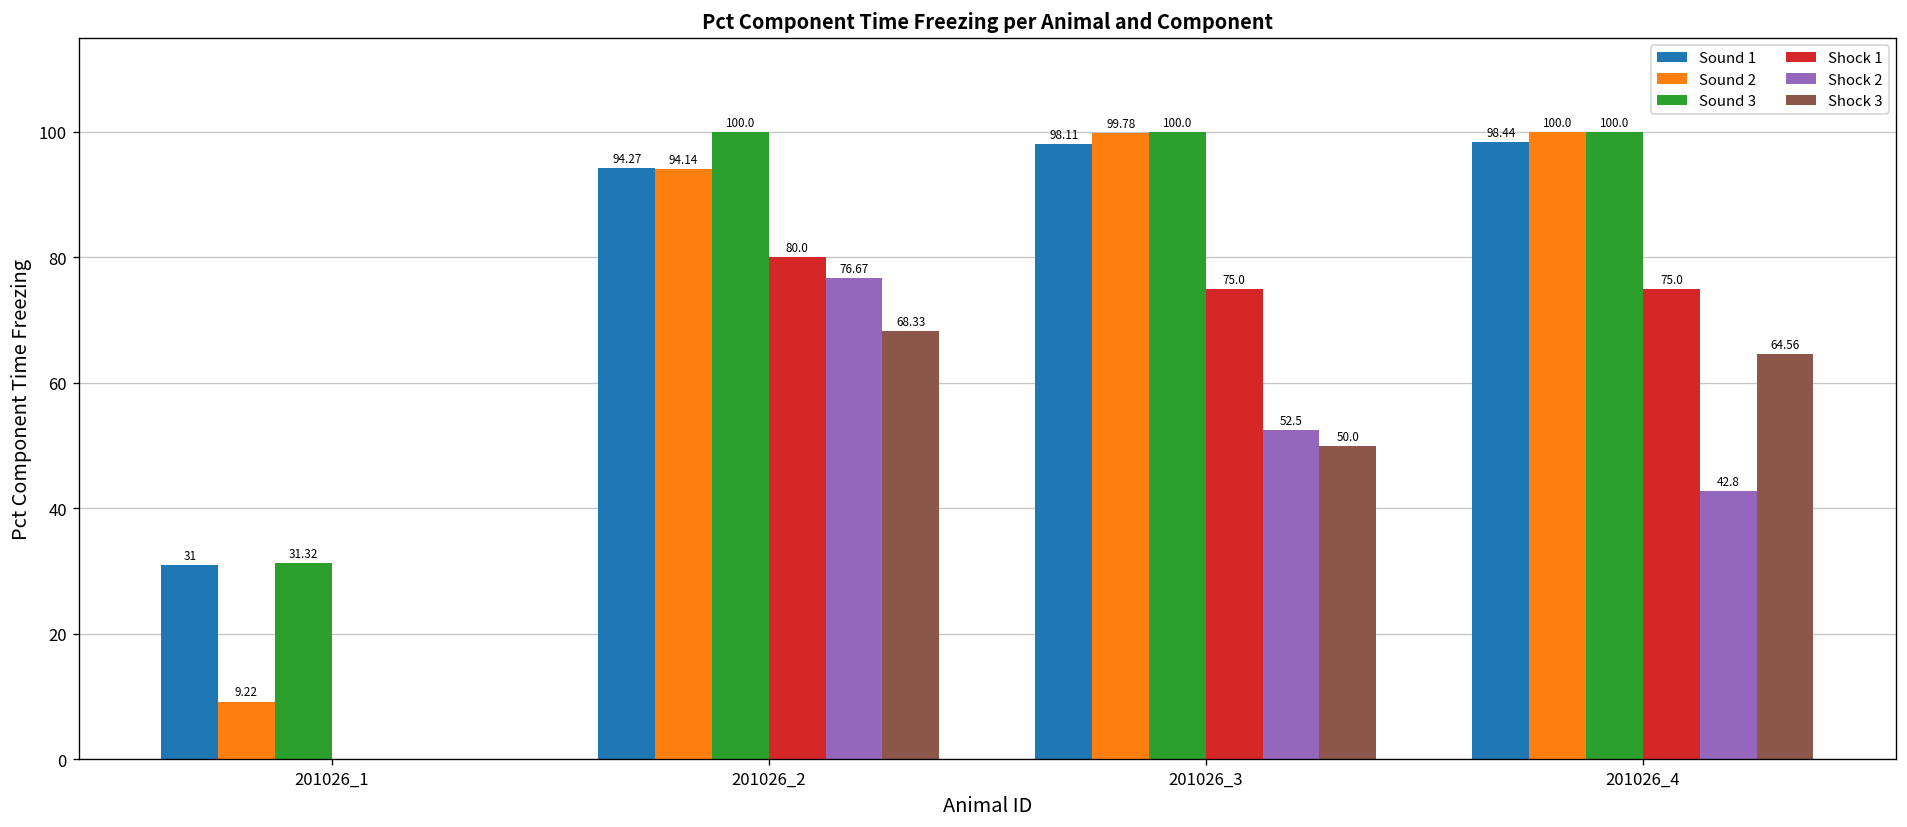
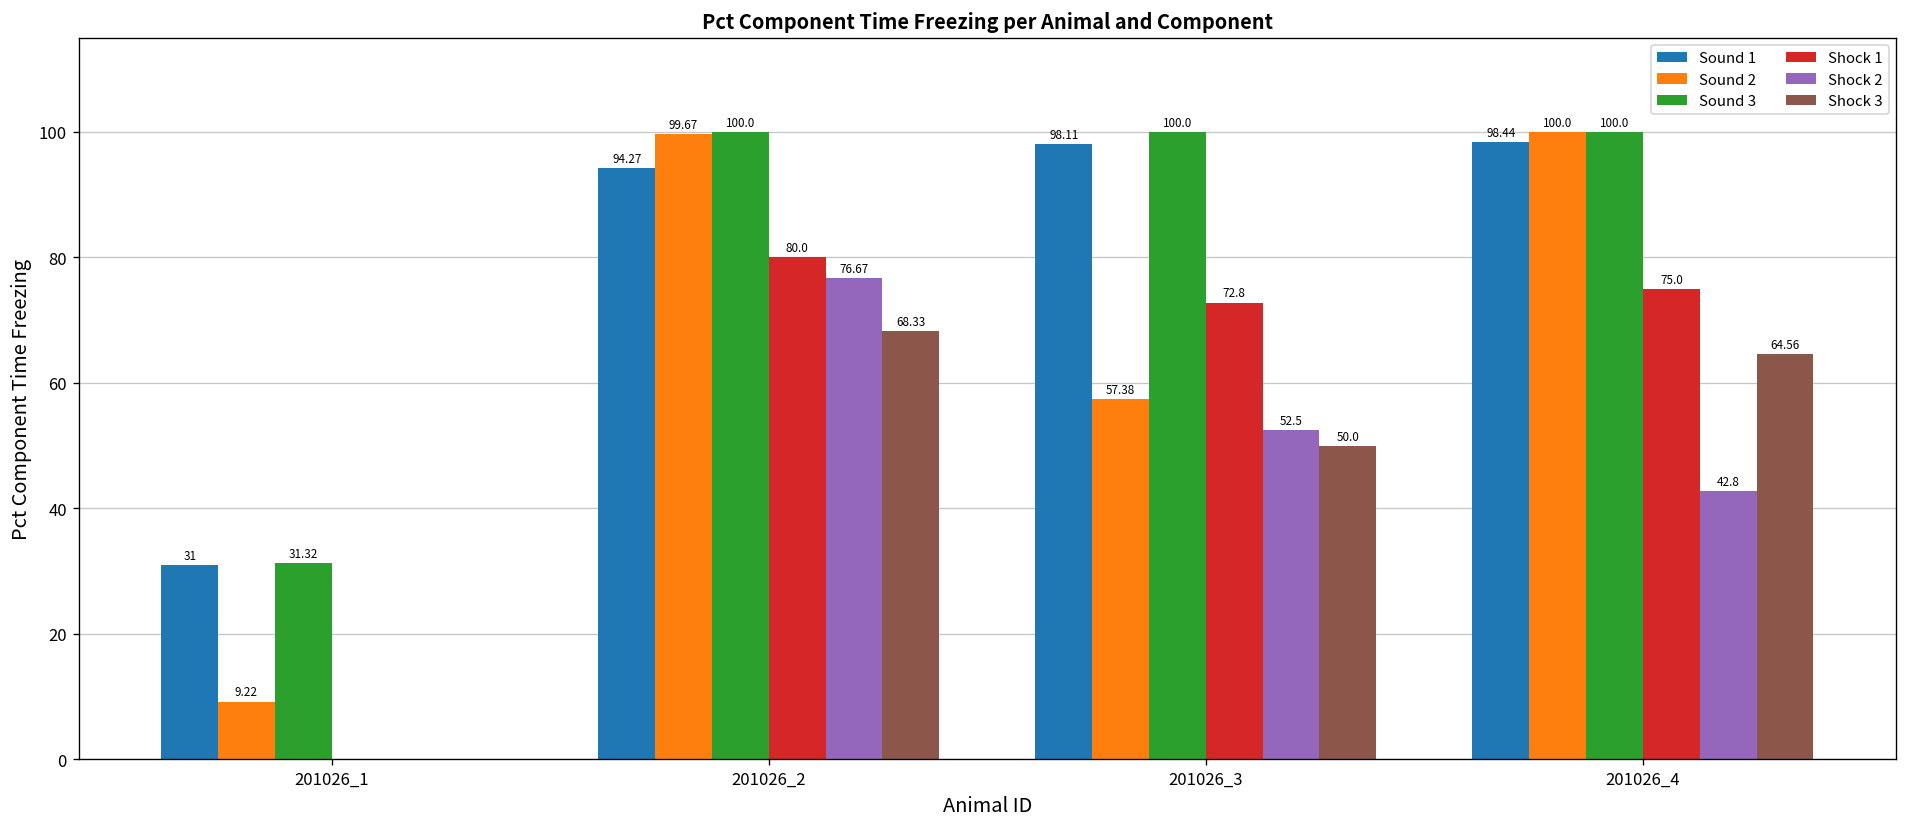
Sound 2, 201026_2: 94.14 -> 99.67
Sound 2, 201026_3: 99.78 -> 57.38
Shock 1, 201026_3: 75.0 -> 72.8
